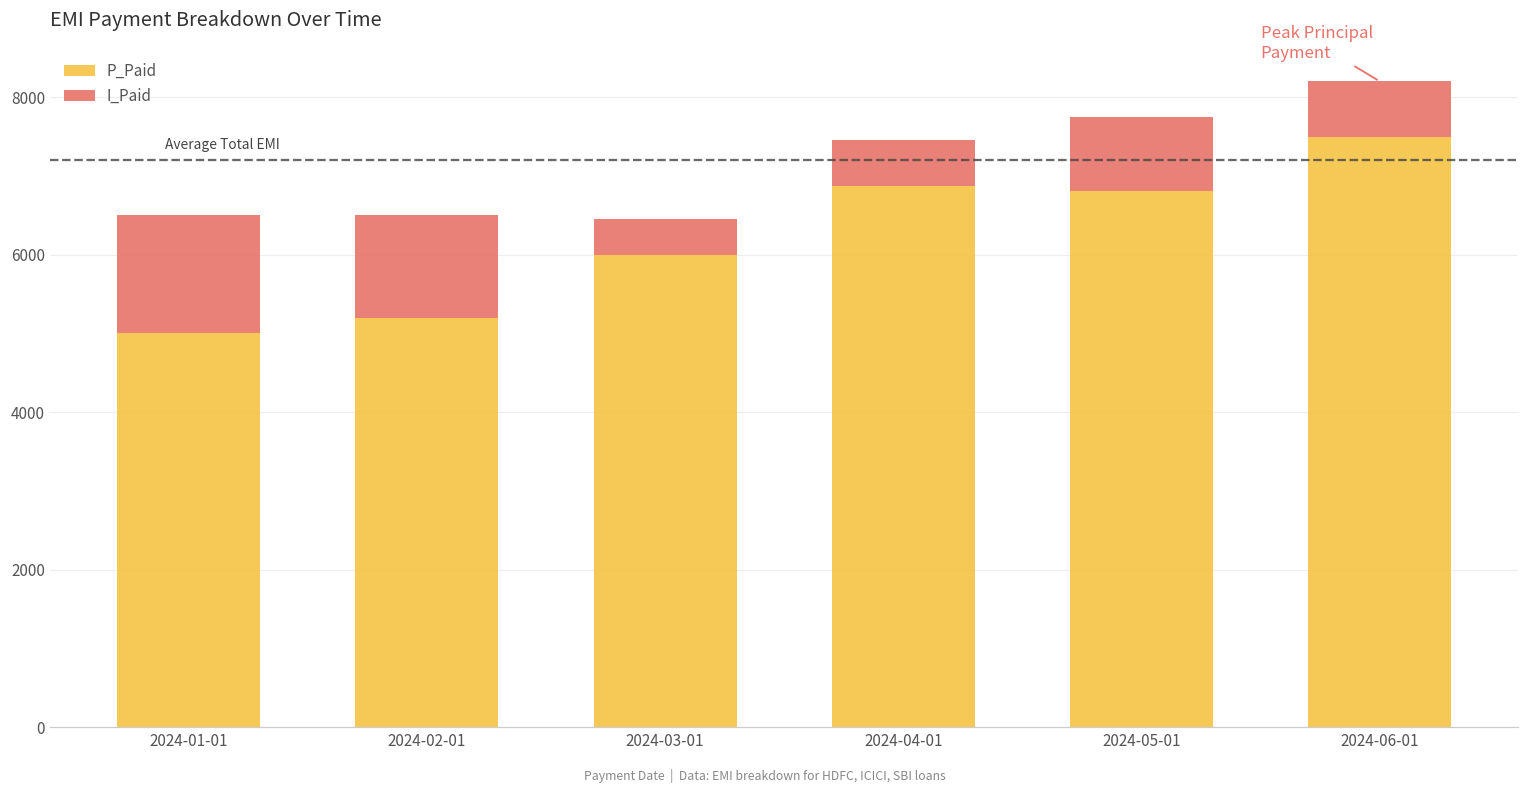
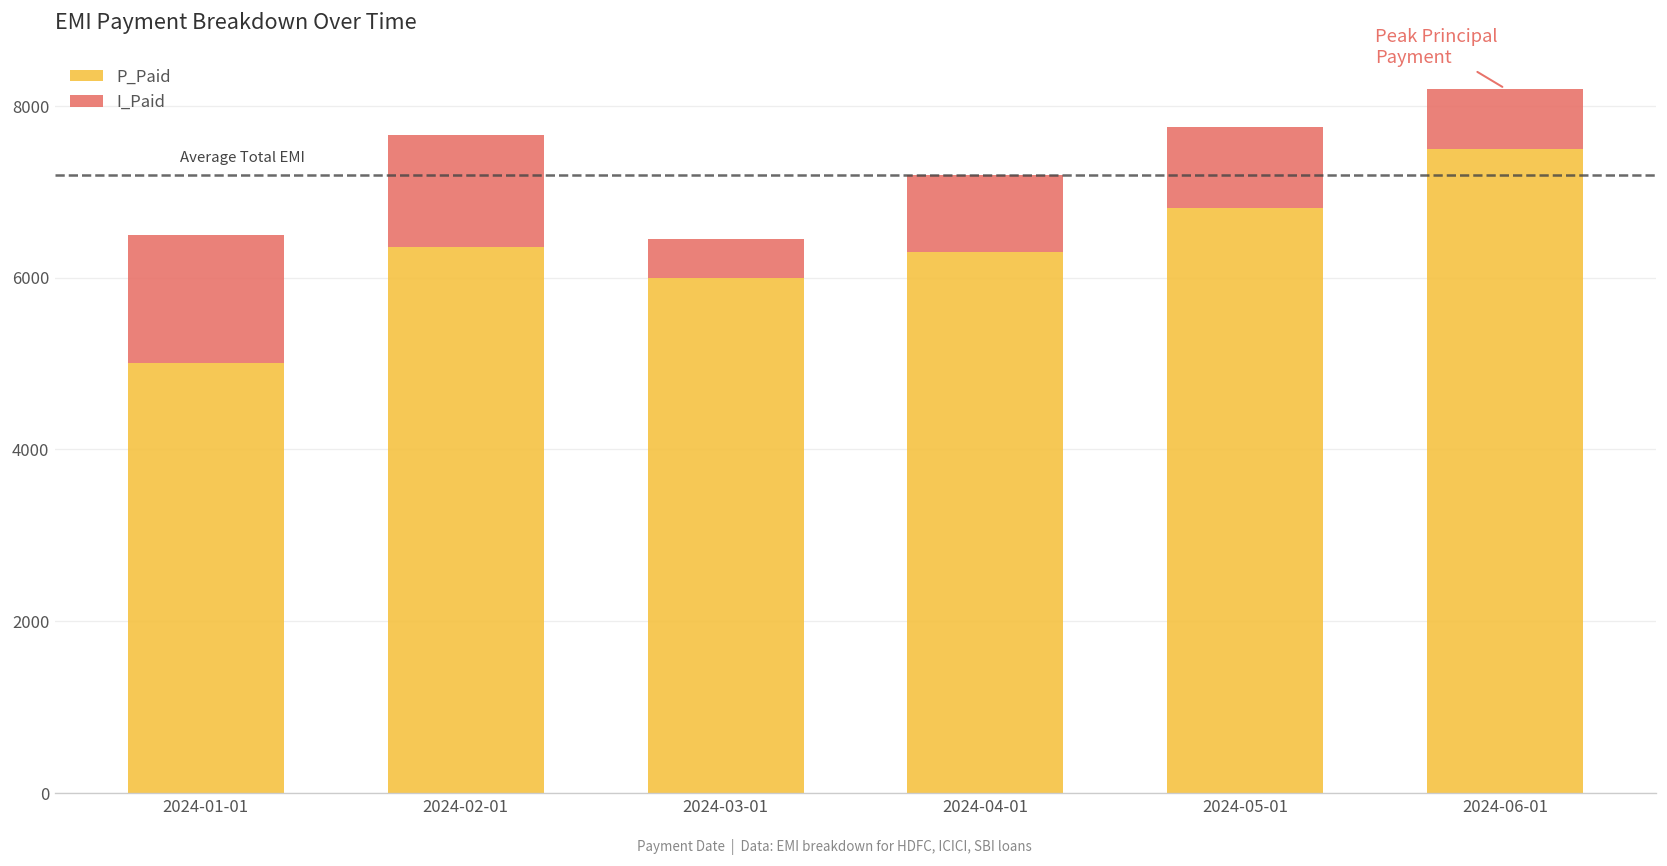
P_Paid, 2024-02-01: 5200 -> 6400
P_Paid, 2024-04-01: 6900 -> 6300
I_Paid, 2024-04-01: 600 -> 900
